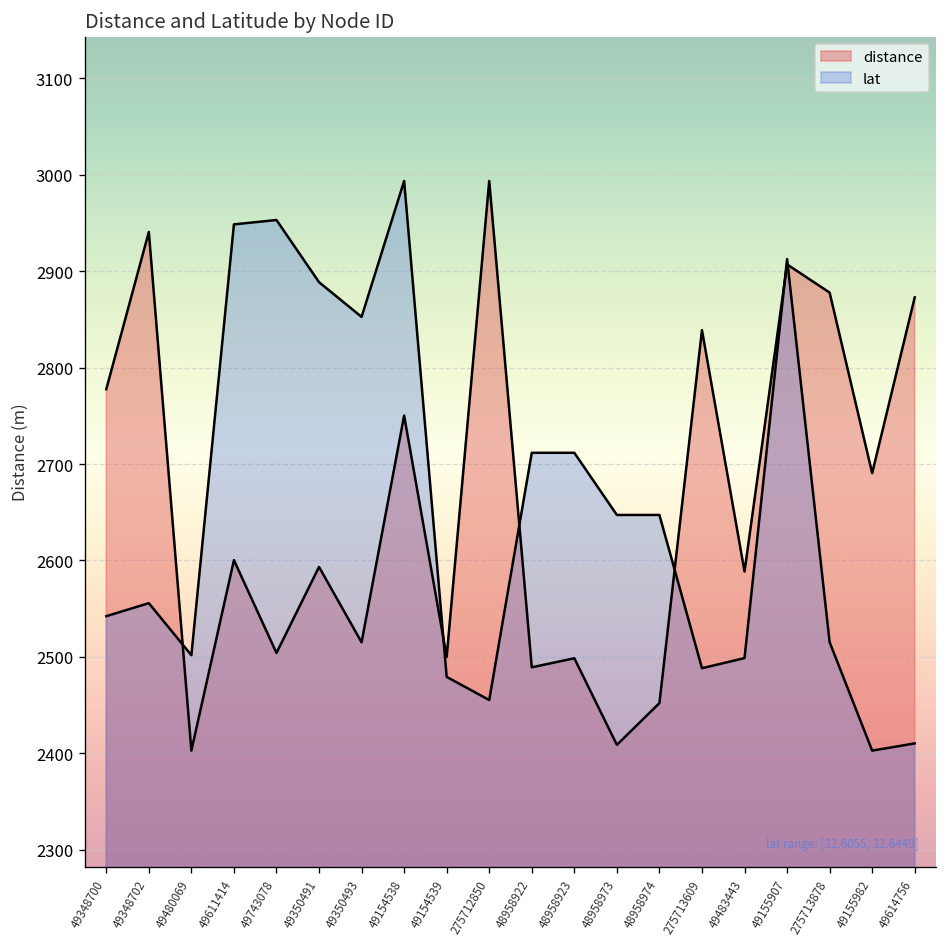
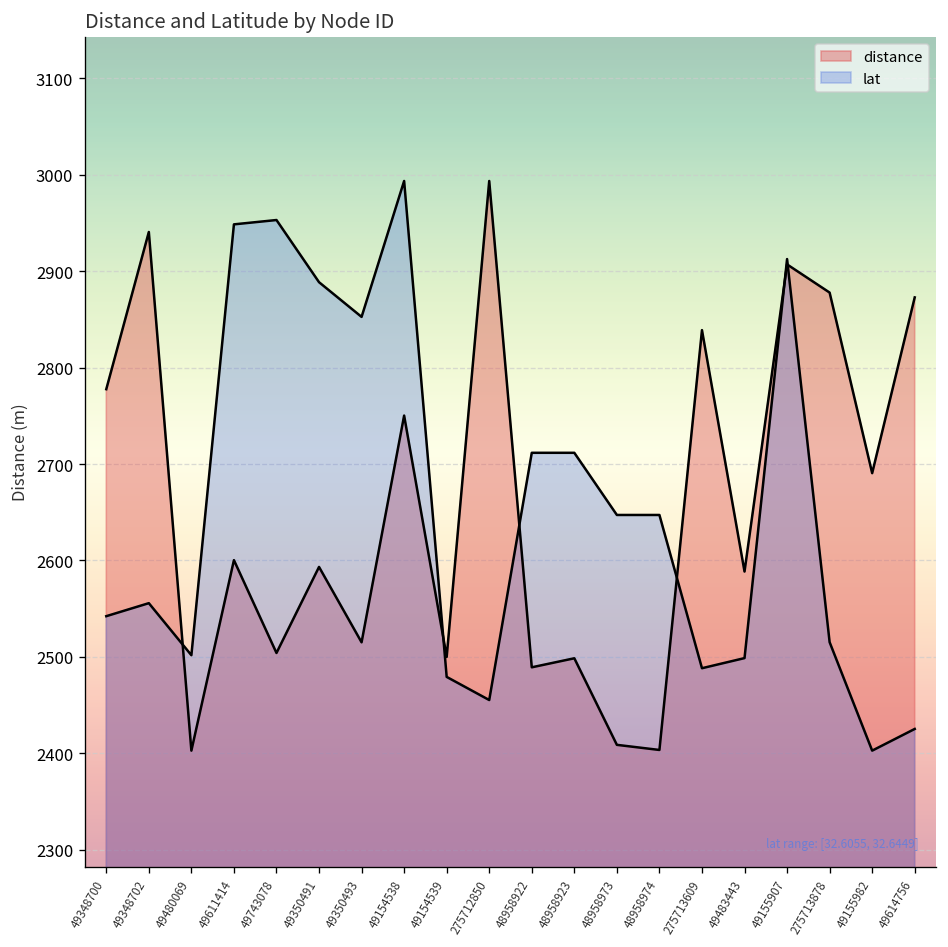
distance, 48958974: 2450 -> 2400
lat, 49614756: 2410 -> 2430
